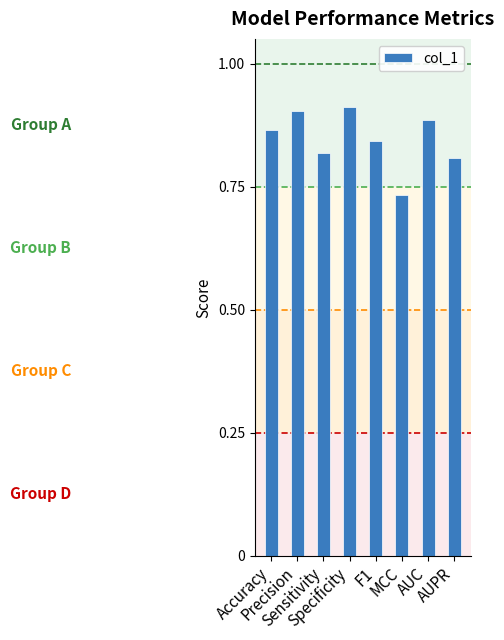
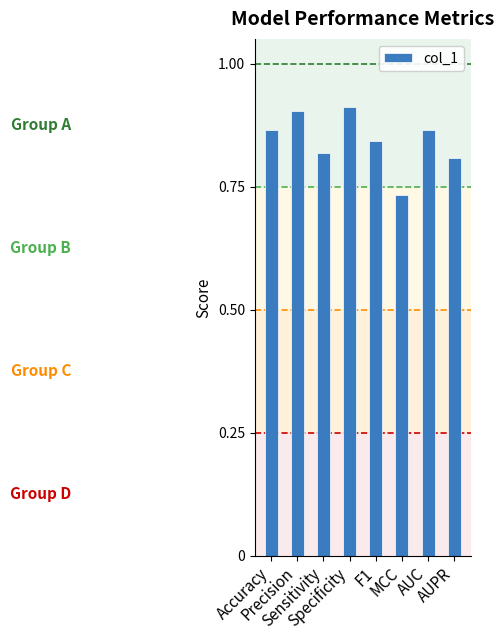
AUC: 0.88 -> 0.87
